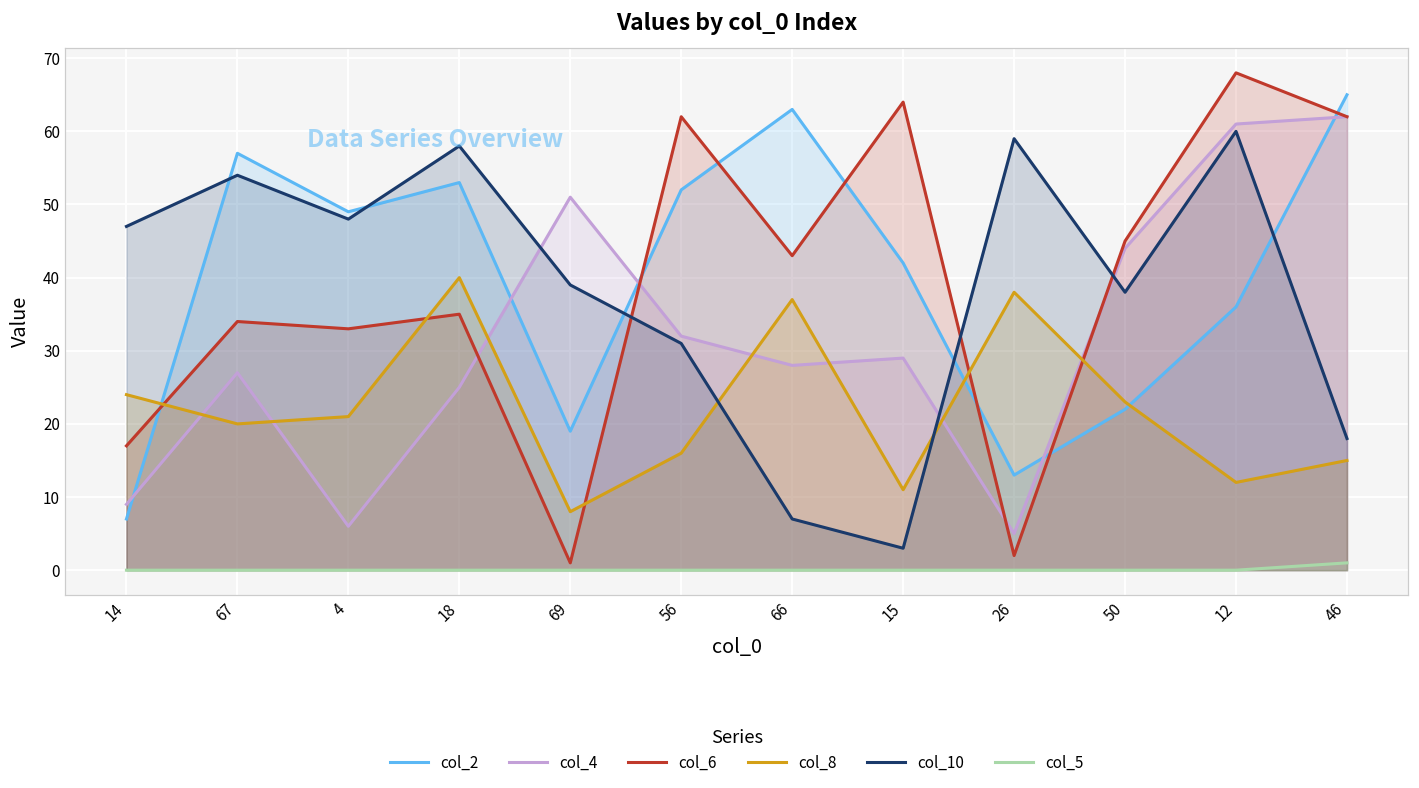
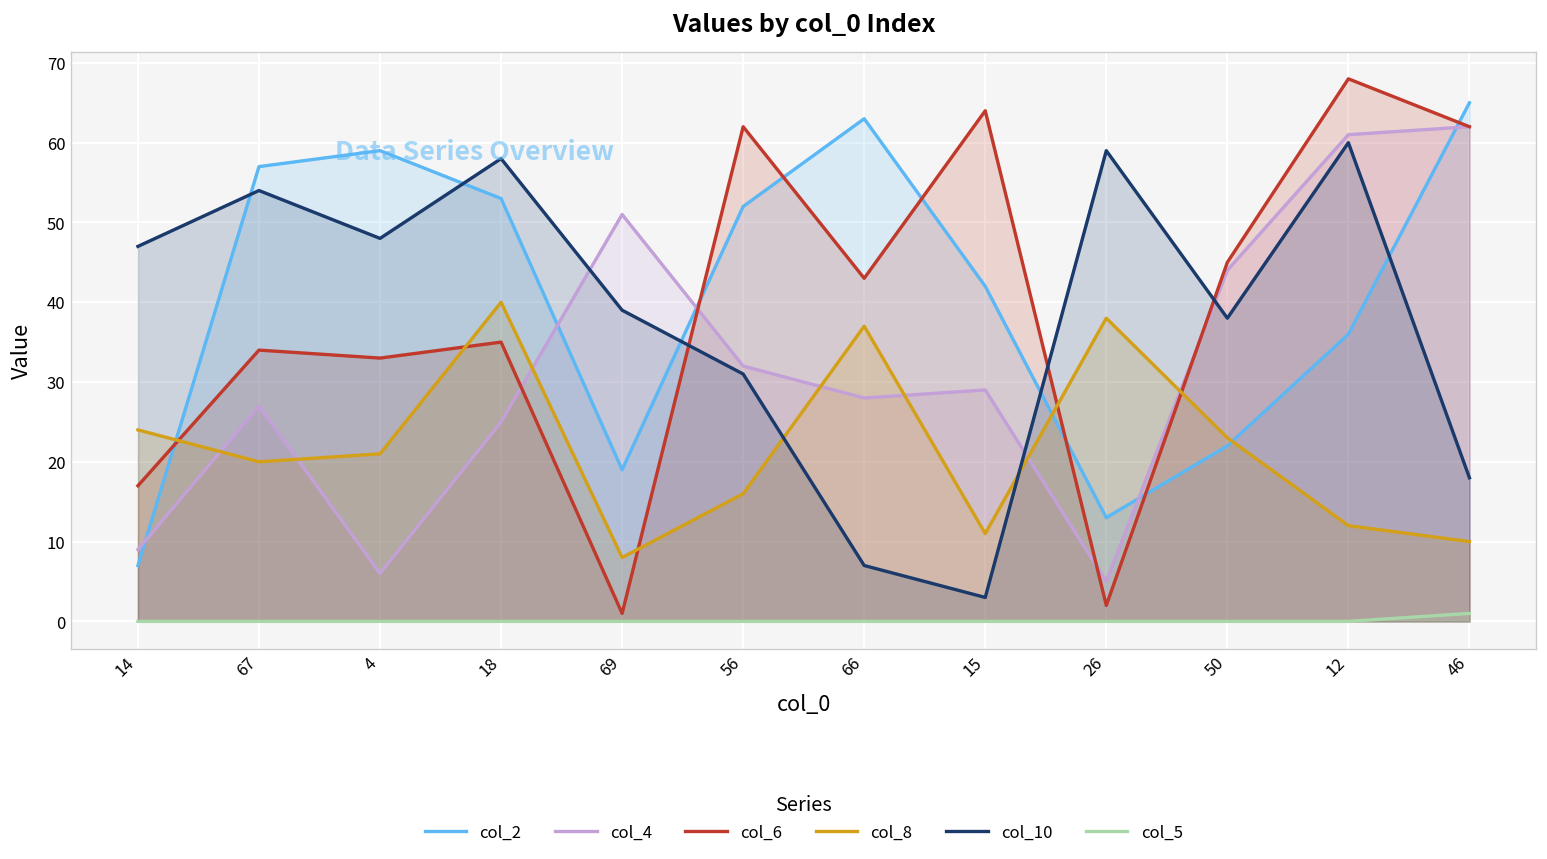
col_2, 4: 49 -> 59
col_8, 46: 15 -> 10
